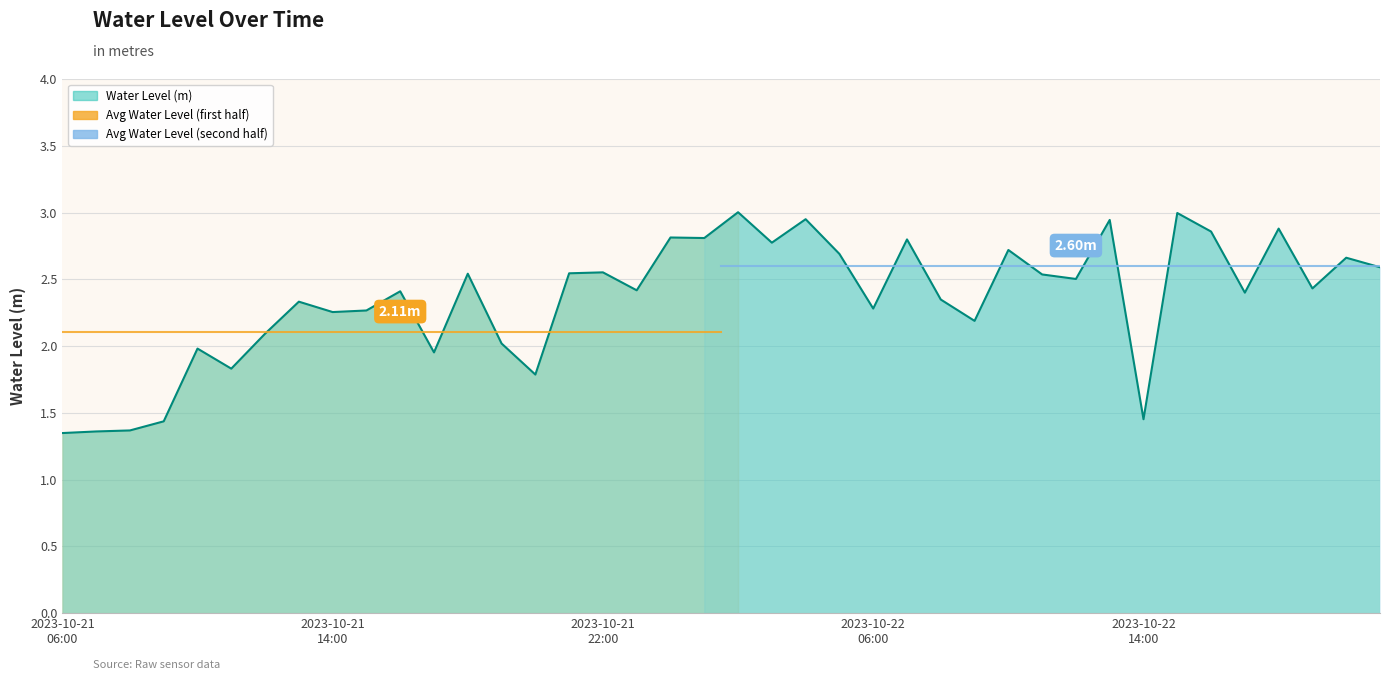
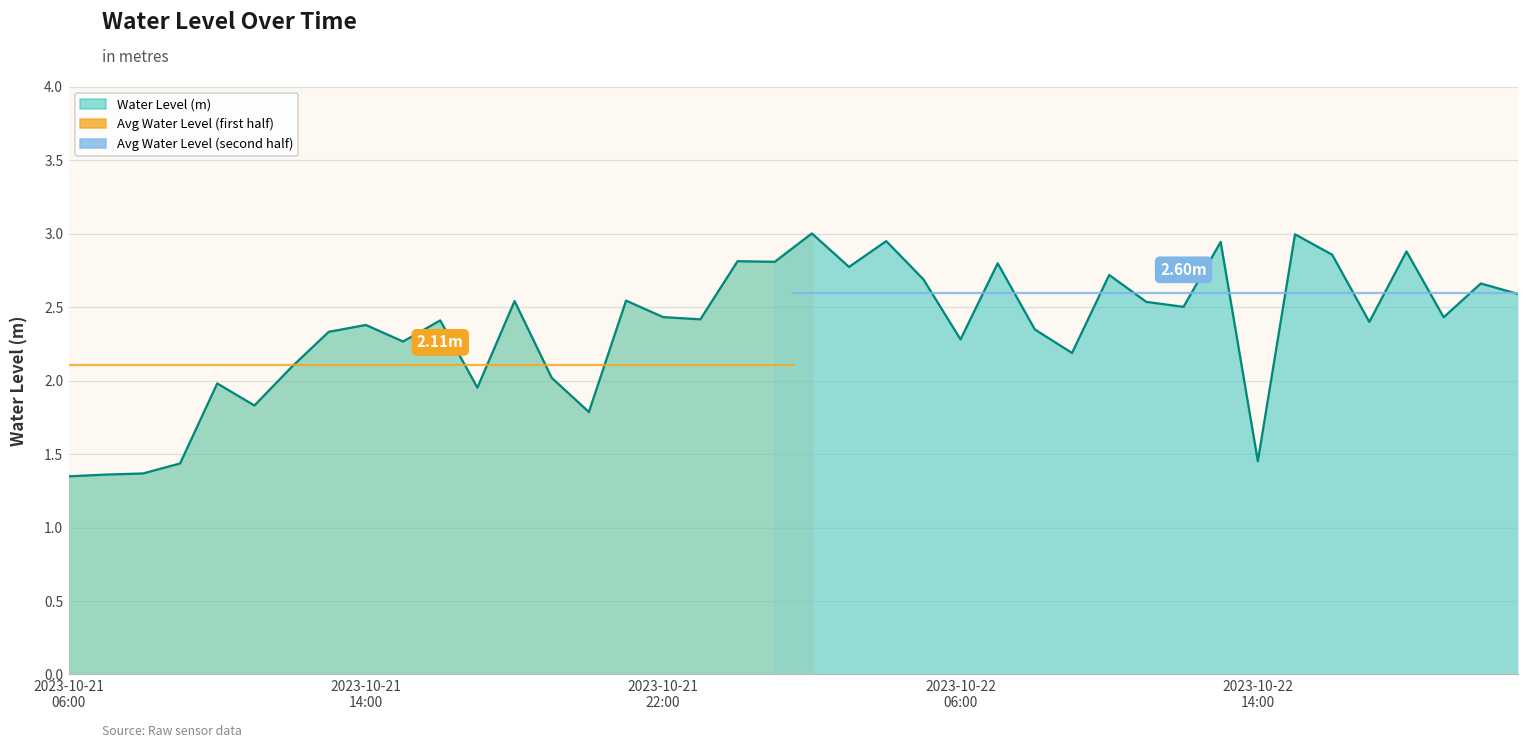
Water Level (m), 2023-10-21 14:00: 2.25 -> 2.38
Water Level (m), 2023-10-21 22:00: 2.55 -> 2.43
